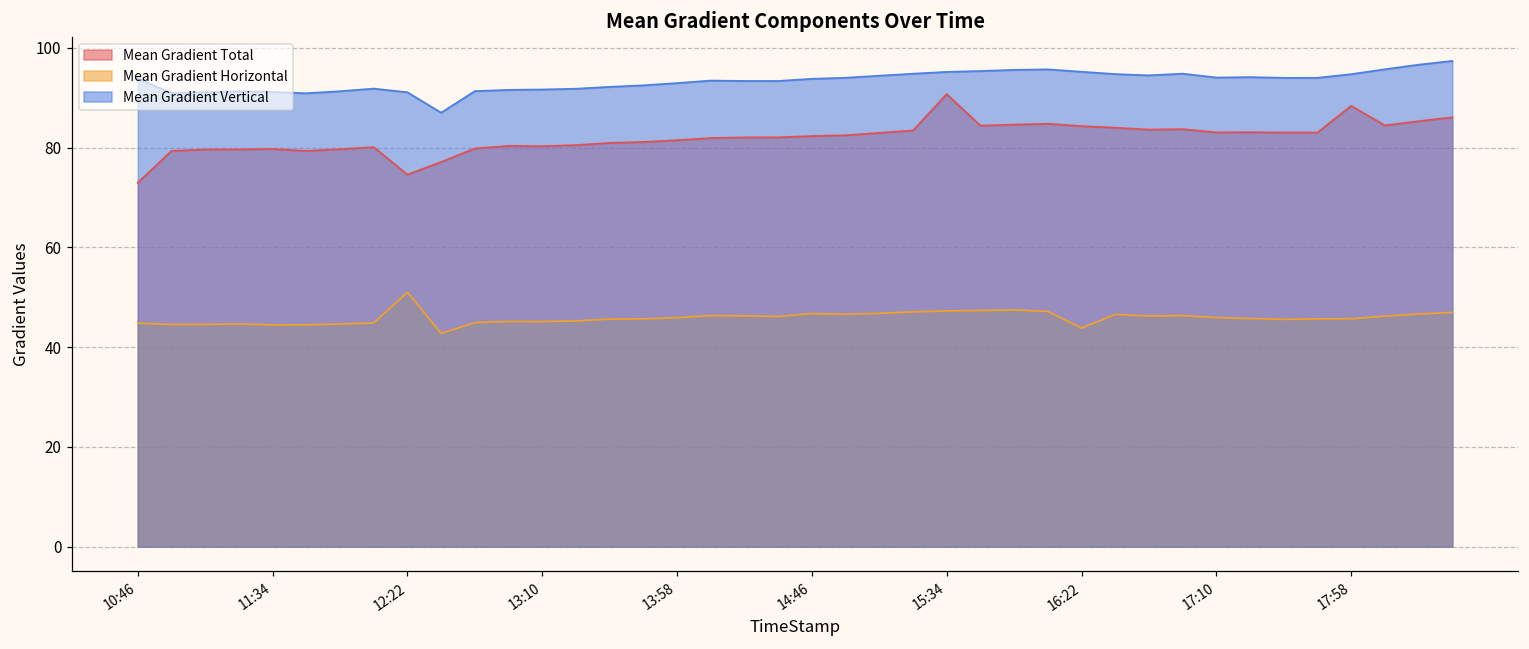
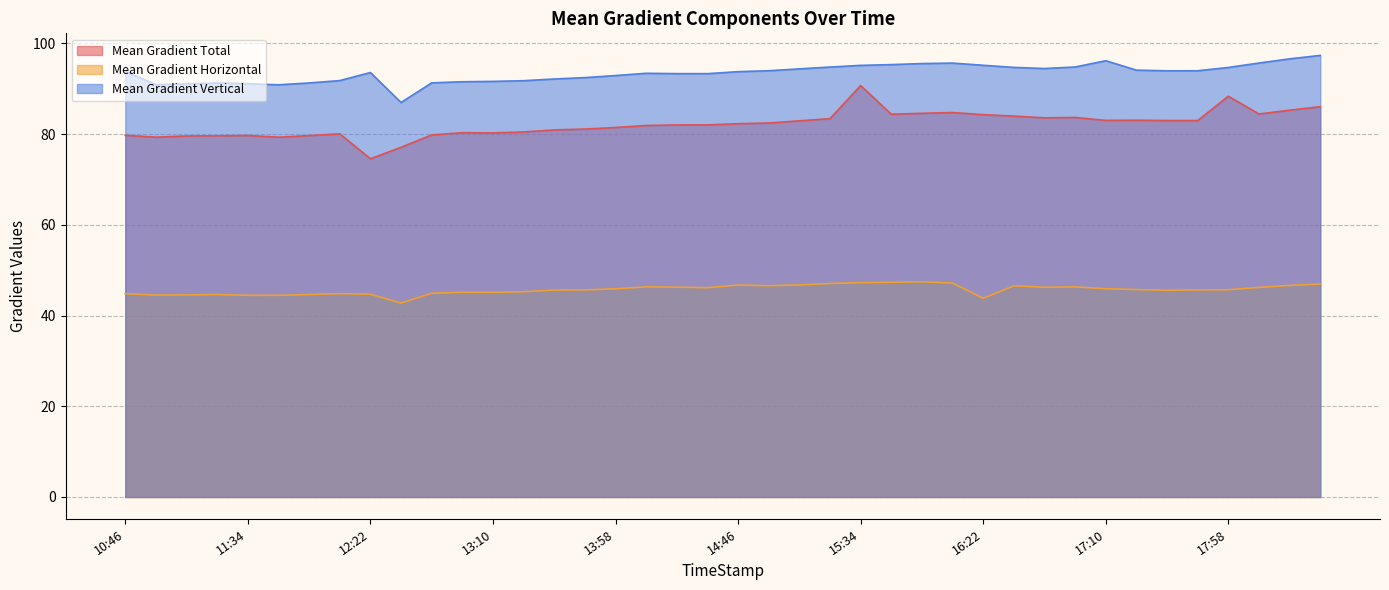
Mean Gradient Total, 10:46: 73 -> 80
Mean Gradient Horizontal, 12:22: 51 -> 45
Mean Gradient Vertical, 12:22: 91 -> 94
Mean Gradient Vertical, 17:10: 94 -> 96
